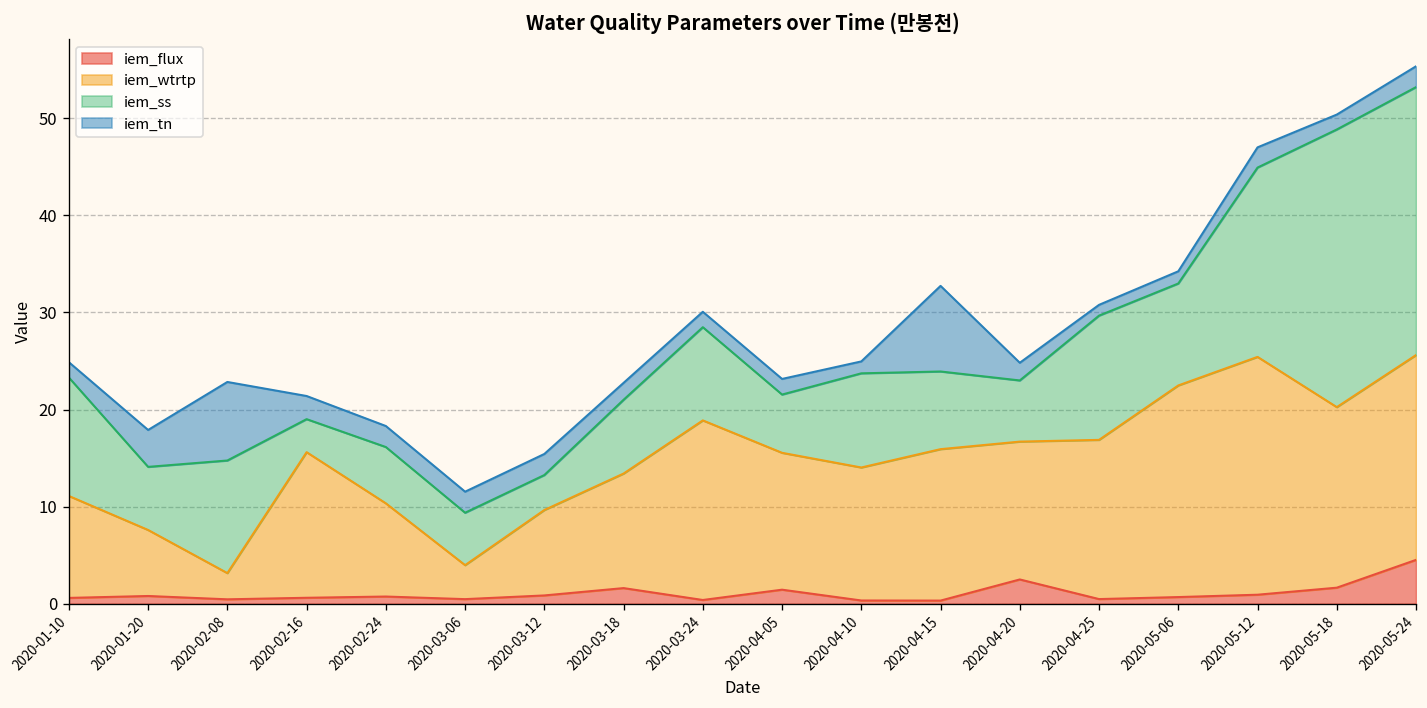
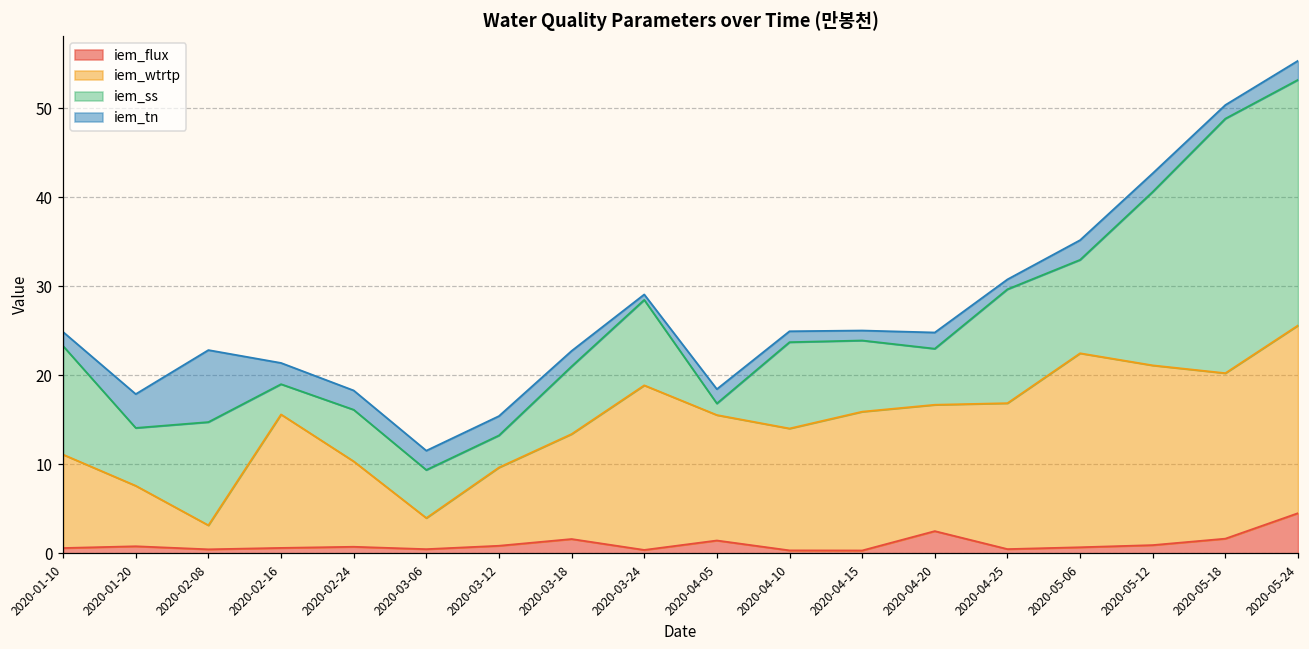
iem_tn, 2020-03-24: 2 -> 1
iem_ss, 2020-04-05: 6 -> 1
iem_tn, 2020-04-15: 9 -> 1
iem_tn, 2020-05-06: 1 -> 2
iem_wtrtp, 2020-05-12: 25 -> 20
